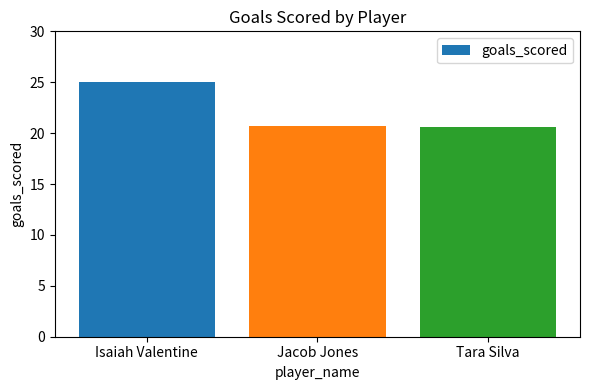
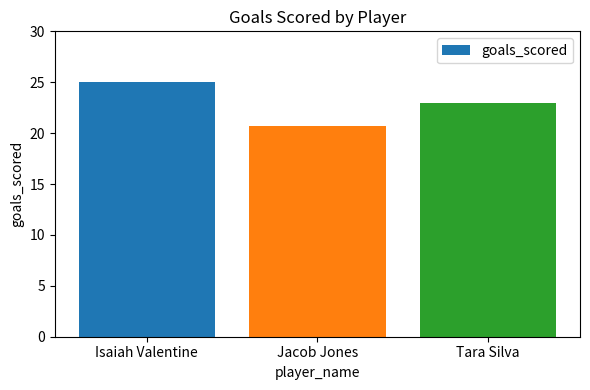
Tara Silva: 20.6 -> 23.0
